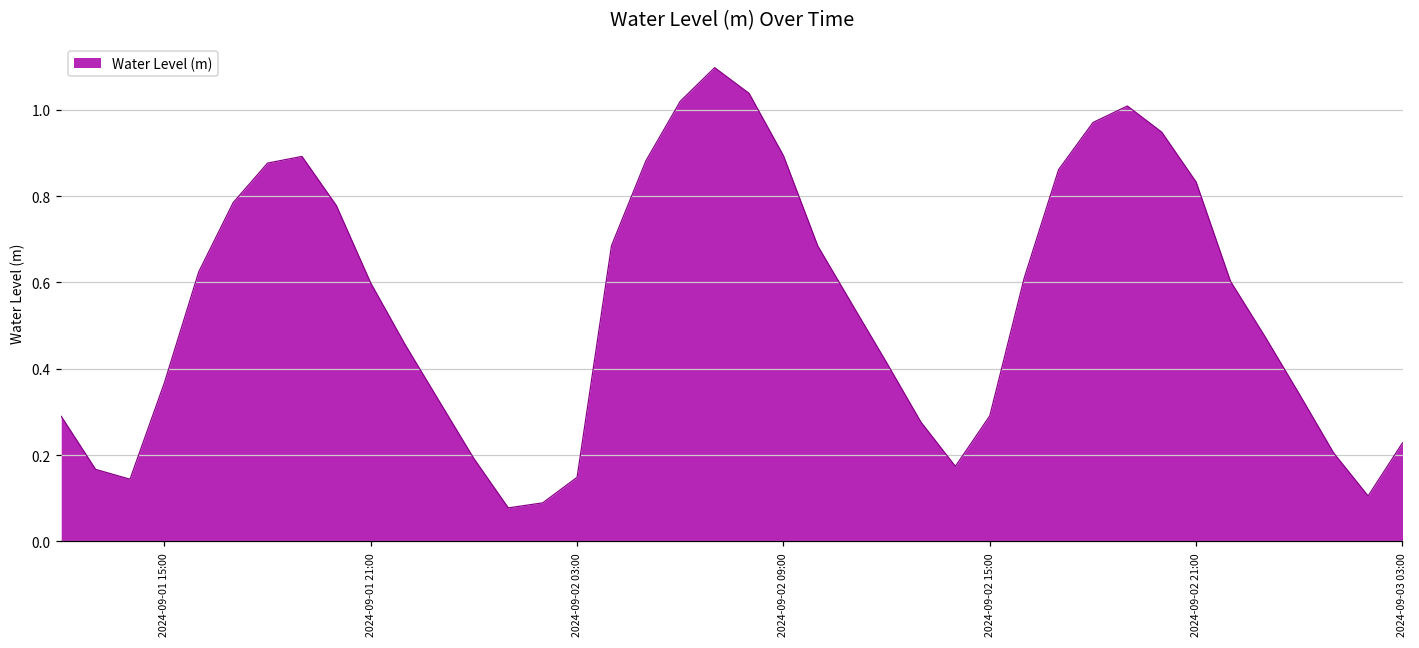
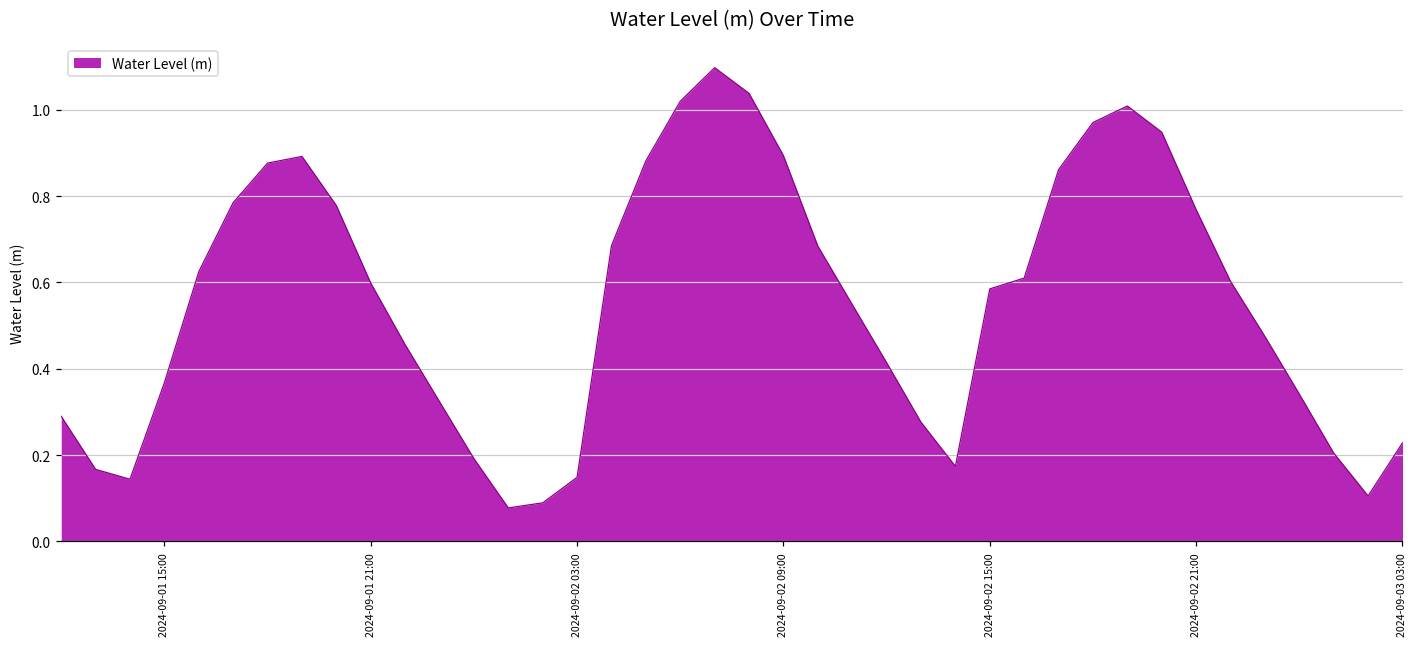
2024-09-02 15:00: 0.29 -> 0.59
2024-09-02 21:00: 0.83 -> 0.77
